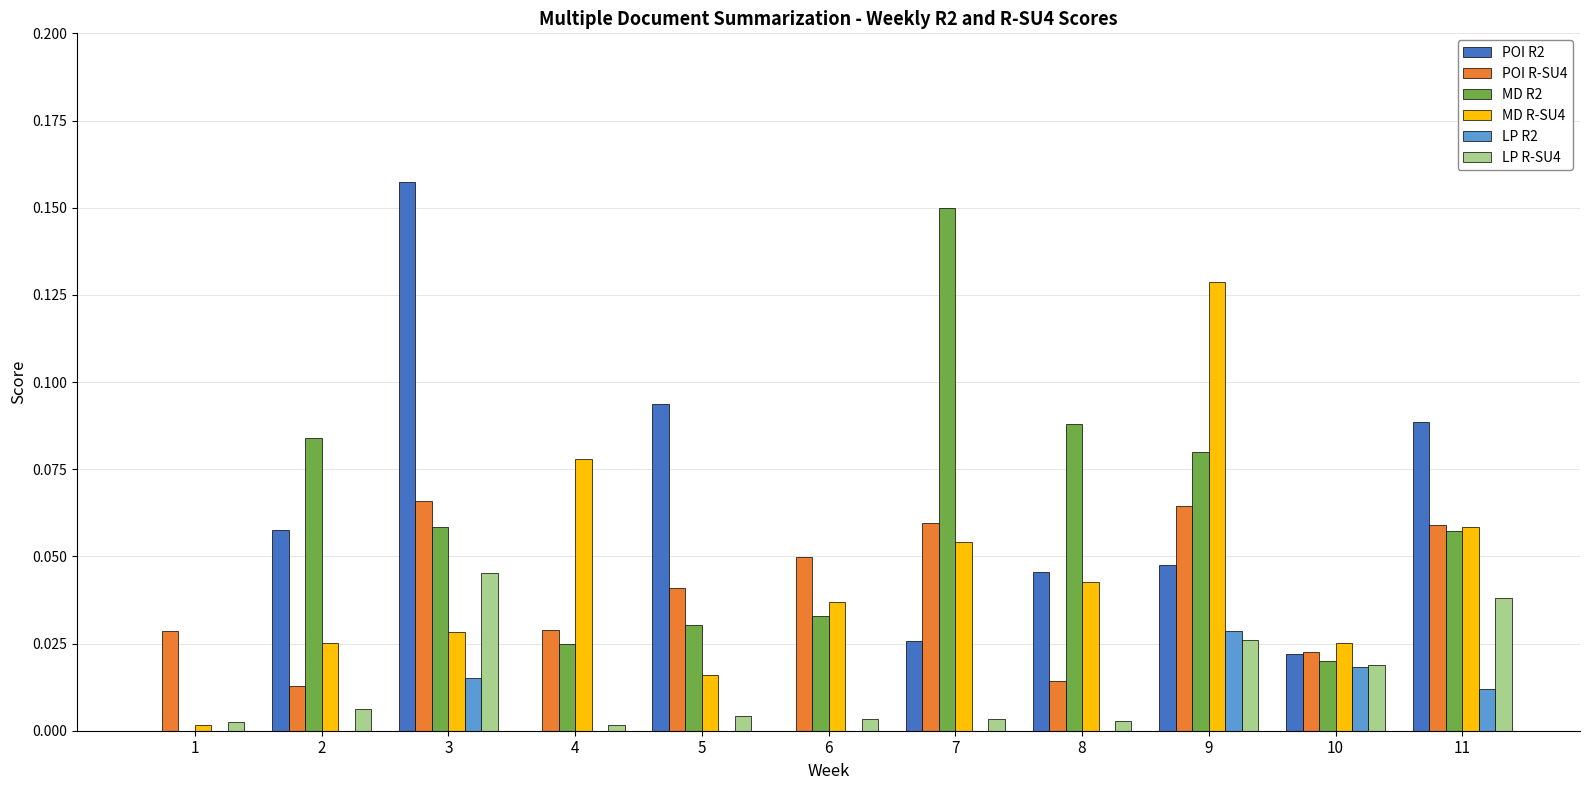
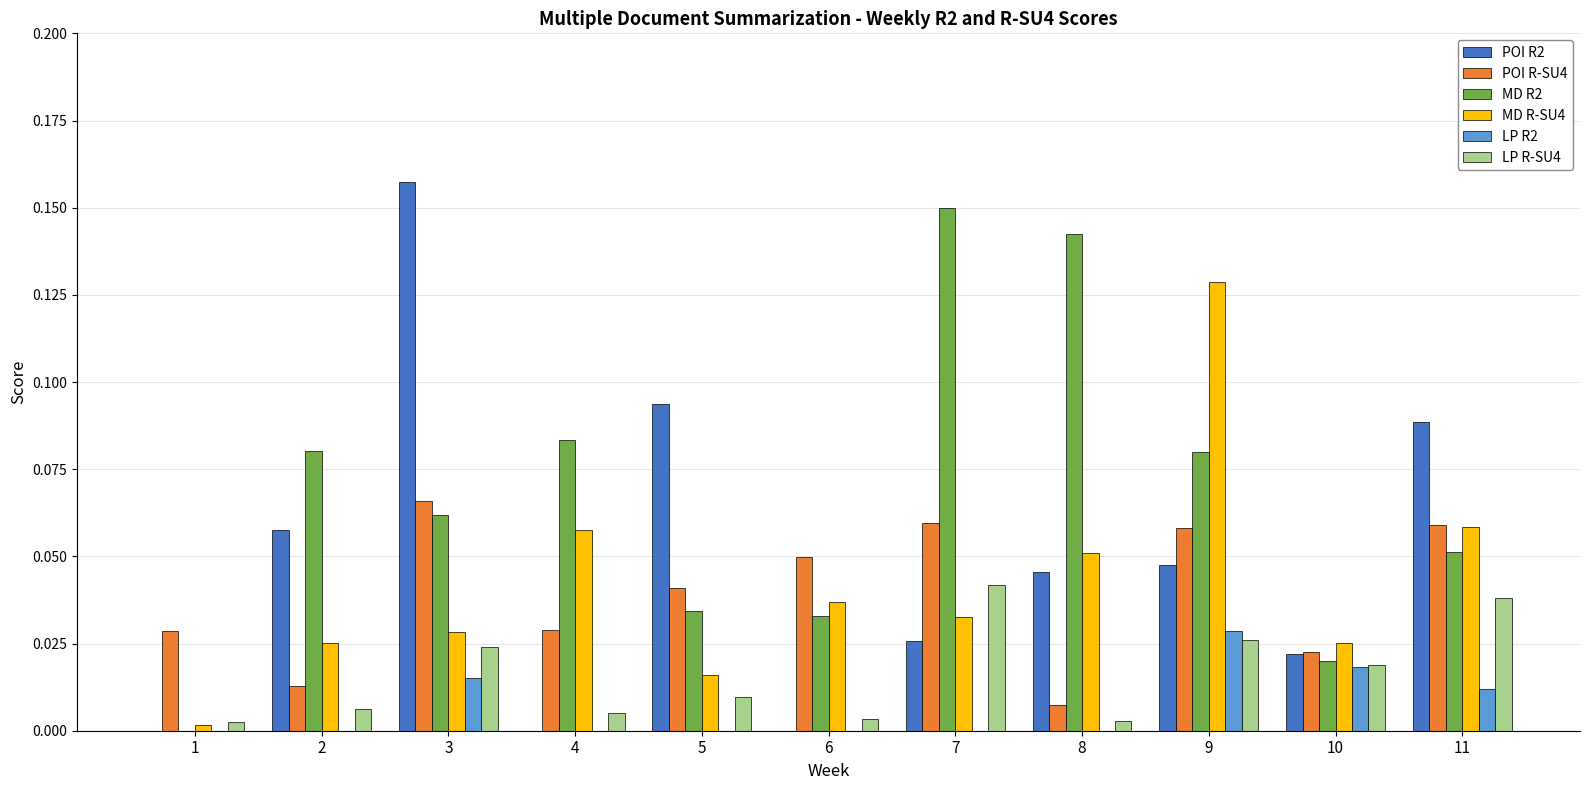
MD R2, 2: 0.084 -> 0.080
MD R2, 3: 0.059 -> 0.062
LP R-SU4, 3: 0.045 -> 0.024
MD R2, 4: 0.025 -> 0.083
MD R-SU4, 4: 0.078 -> 0.058
LP R-SU4, 4: 0.002 -> 0.005
MD R2, 5: 0.030 -> 0.034
LP R-SU4, 5: 0.004 -> 0.010
MD R-SU4, 7: 0.054 -> 0.033
LP R-SU4, 7: 0.003 -> 0.042
POI R-SU4, 8: 0.014 -> 0.008
MD R2, 8: 0.088 -> 0.142
MD R-SU4, 8: 0.043 -> 0.051
POI R-SU4, 9: 0.065 -> 0.058
MD R2, 11: 0.057 -> 0.051
